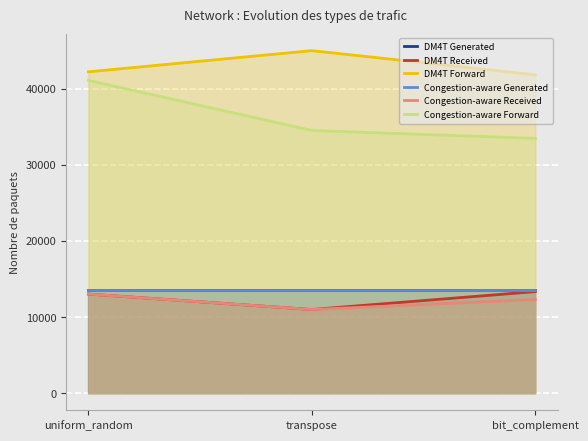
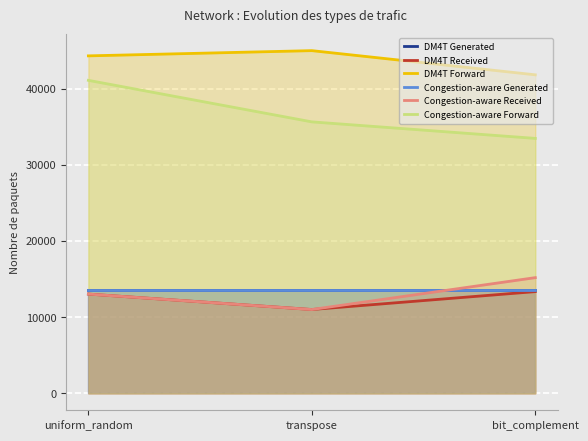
DM4T Forward, uniform_random: 42000 -> 44000
Congestion-aware Forward, transpose: 35000 -> 36000
Congestion-aware Received, bit_complement: 12000 -> 15000
